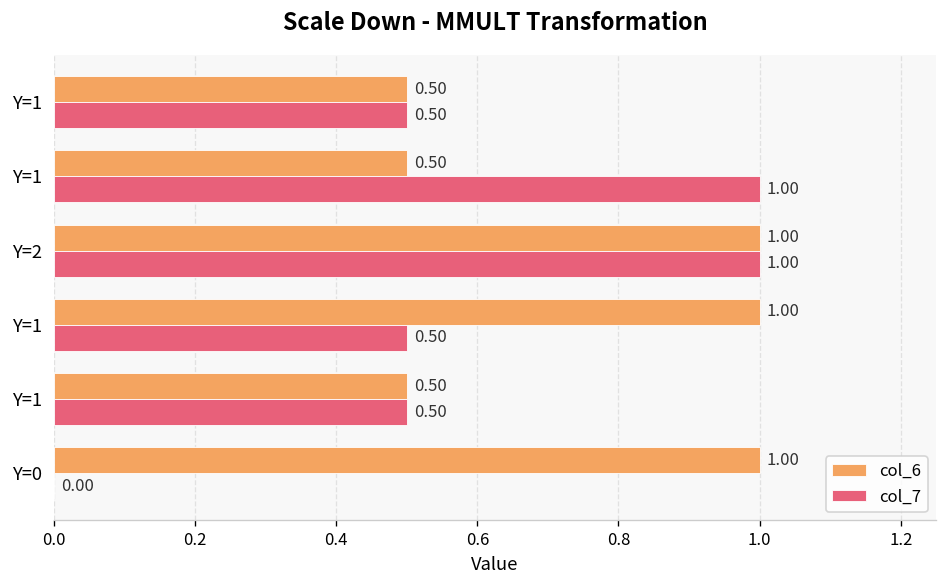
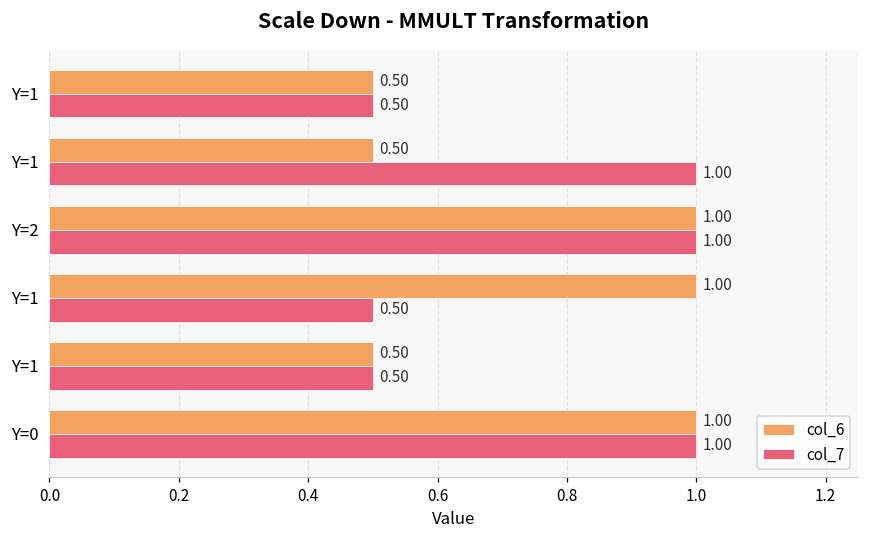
col_7, Y=0: 0.00 -> 1.00
